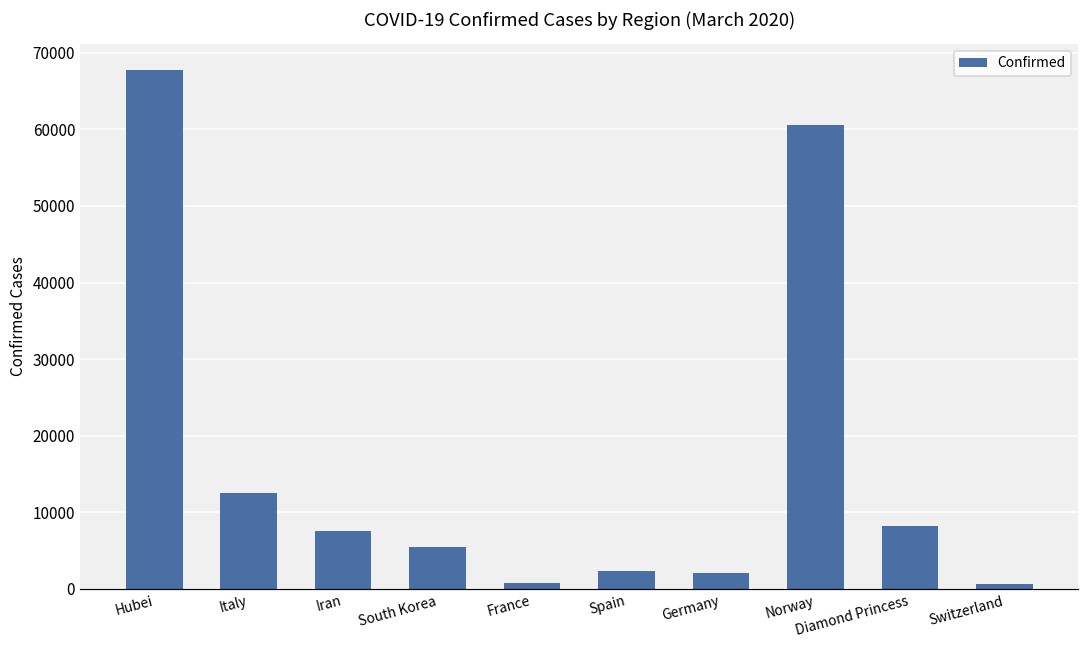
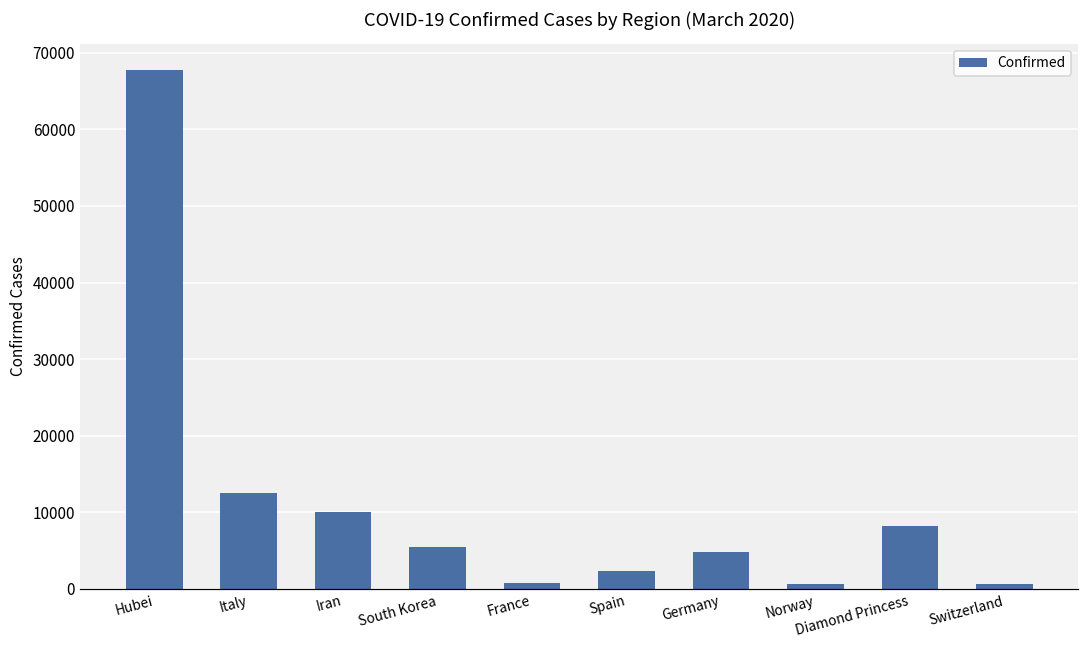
Iran: 8000 -> 10000
Germany: 2000 -> 5000
Norway: 61000 -> 1000
